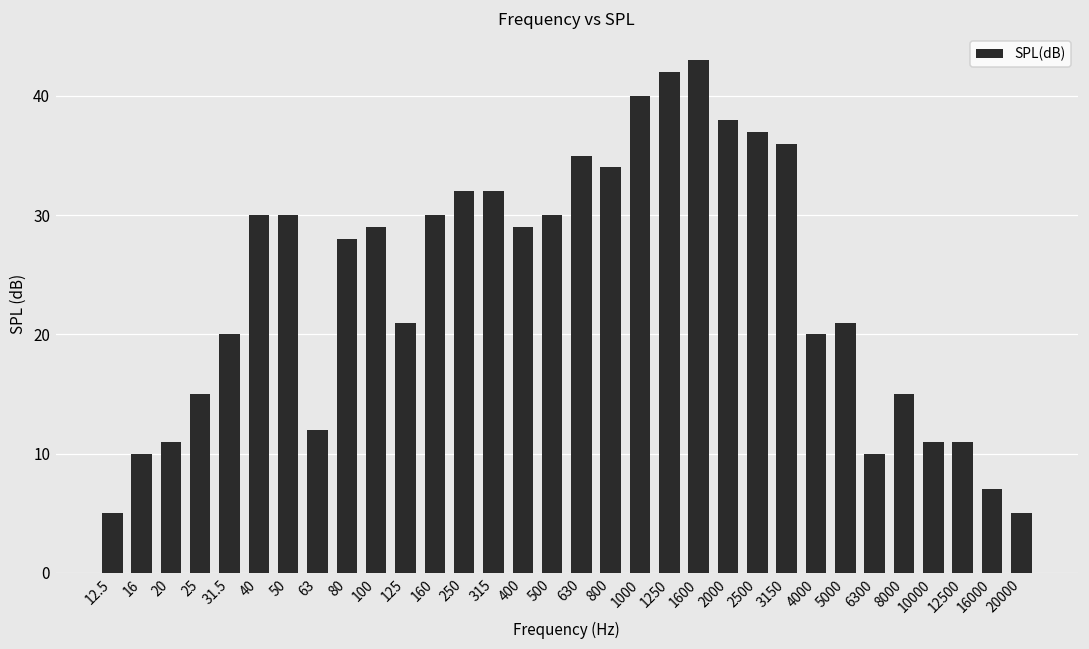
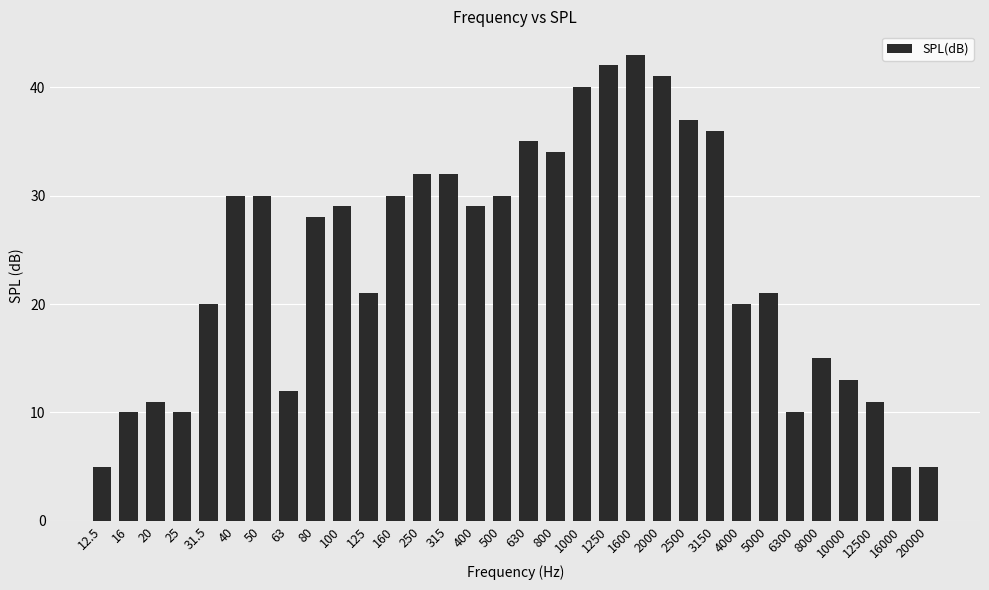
25: 15 -> 10
2000: 38 -> 41
10000: 11 -> 13
16000: 7 -> 5
